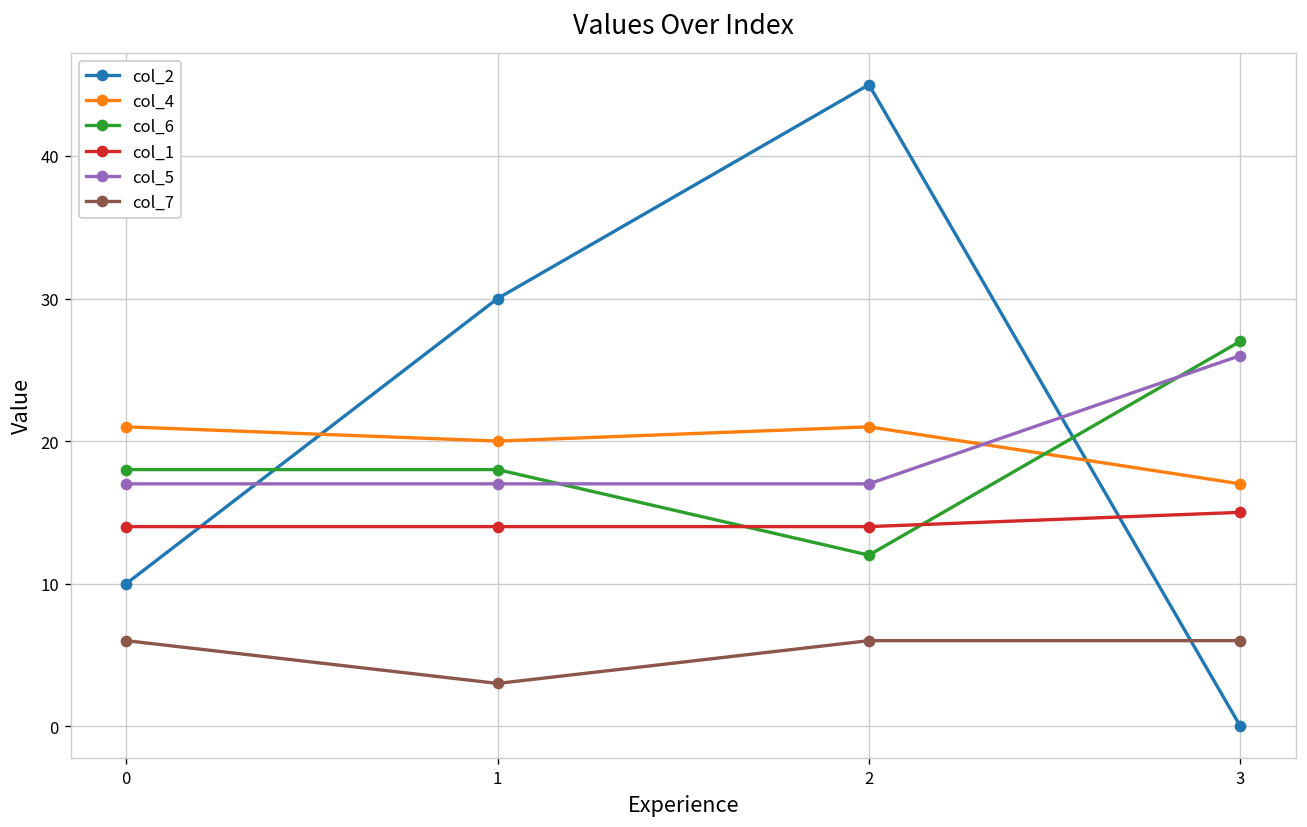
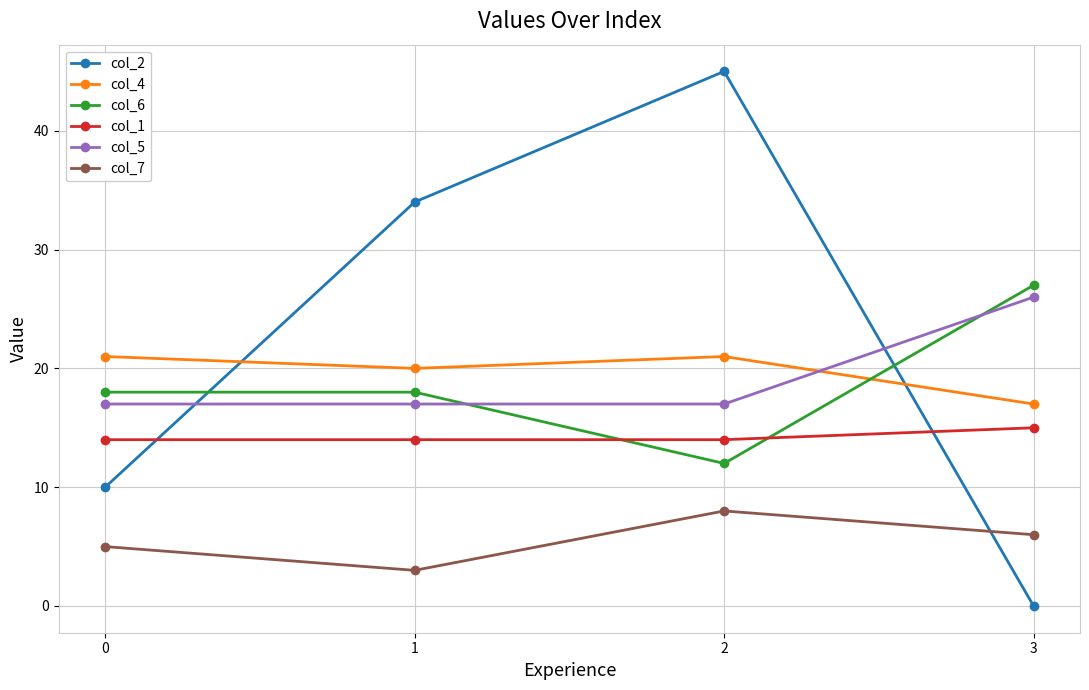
col_7, 0: 6 -> 5
col_2, 1: 30 -> 34
col_7, 2: 6 -> 8
